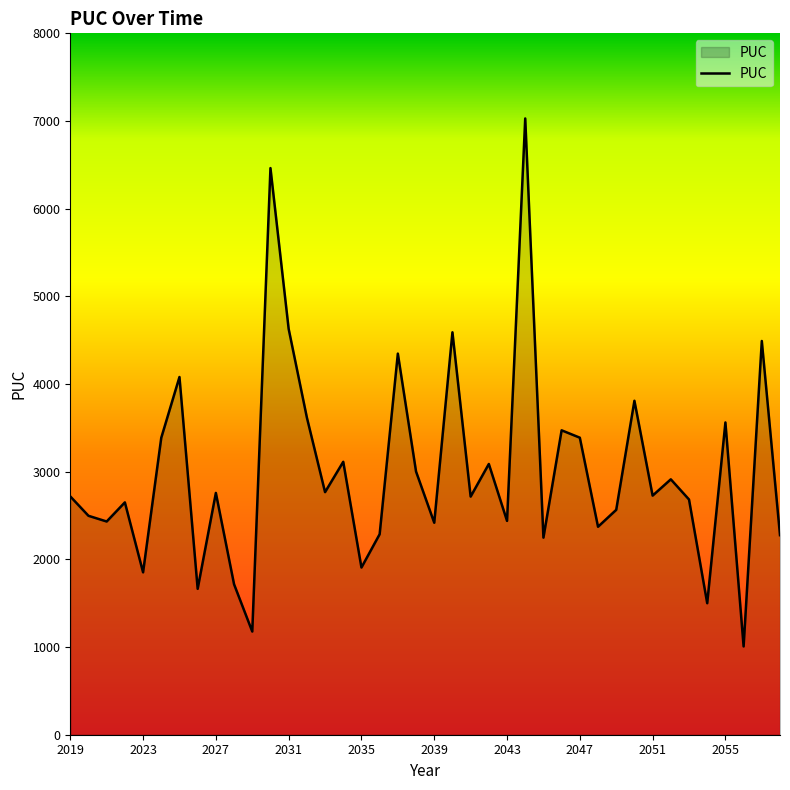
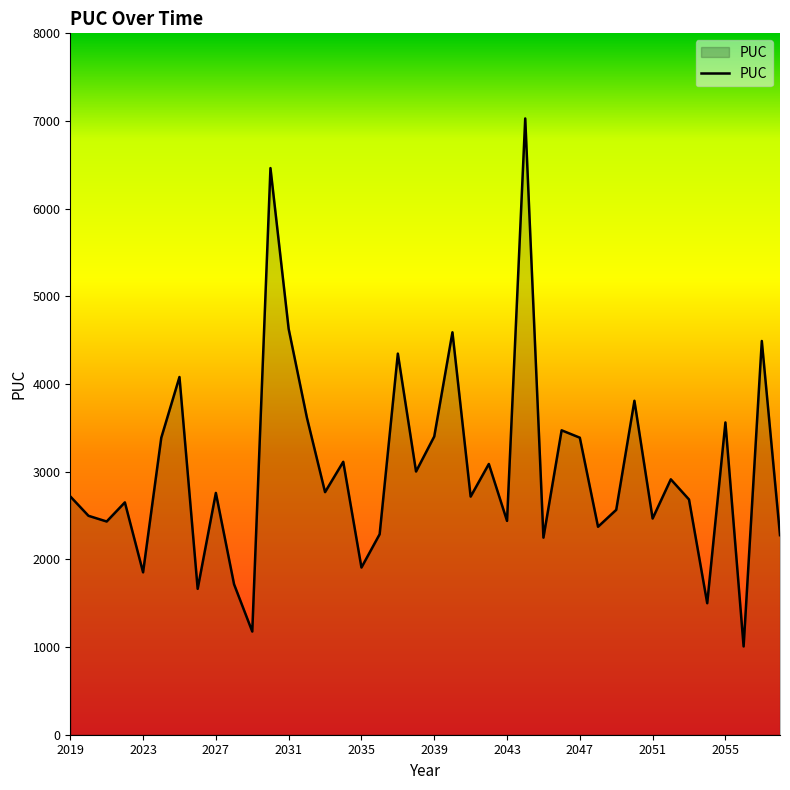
2039: 2400 -> 3400
2051: 2700 -> 2500
